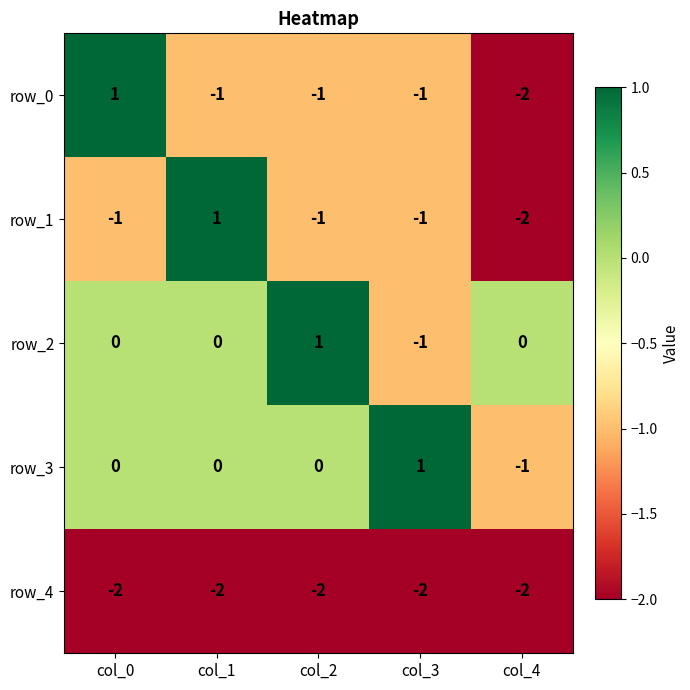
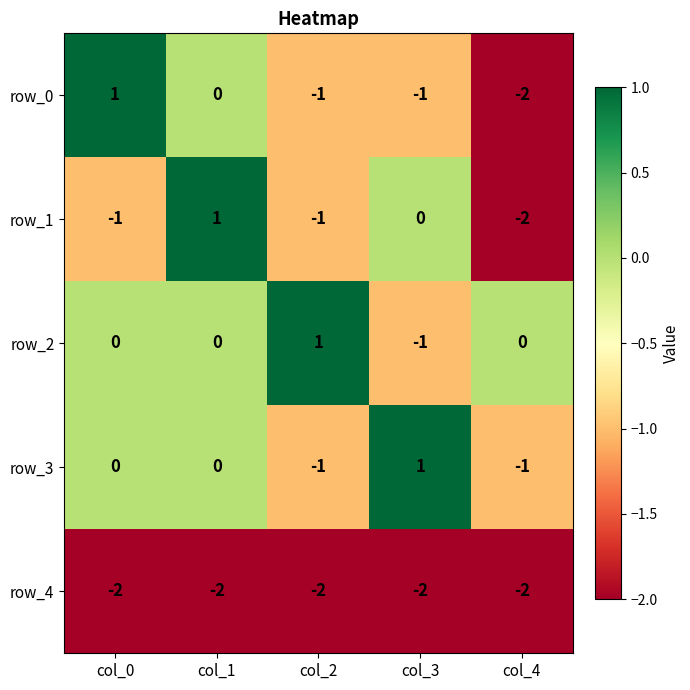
row_0, col_1: -1 -> 0
row_1, col_3: -1 -> 0
row_3, col_2: 0 -> -1
